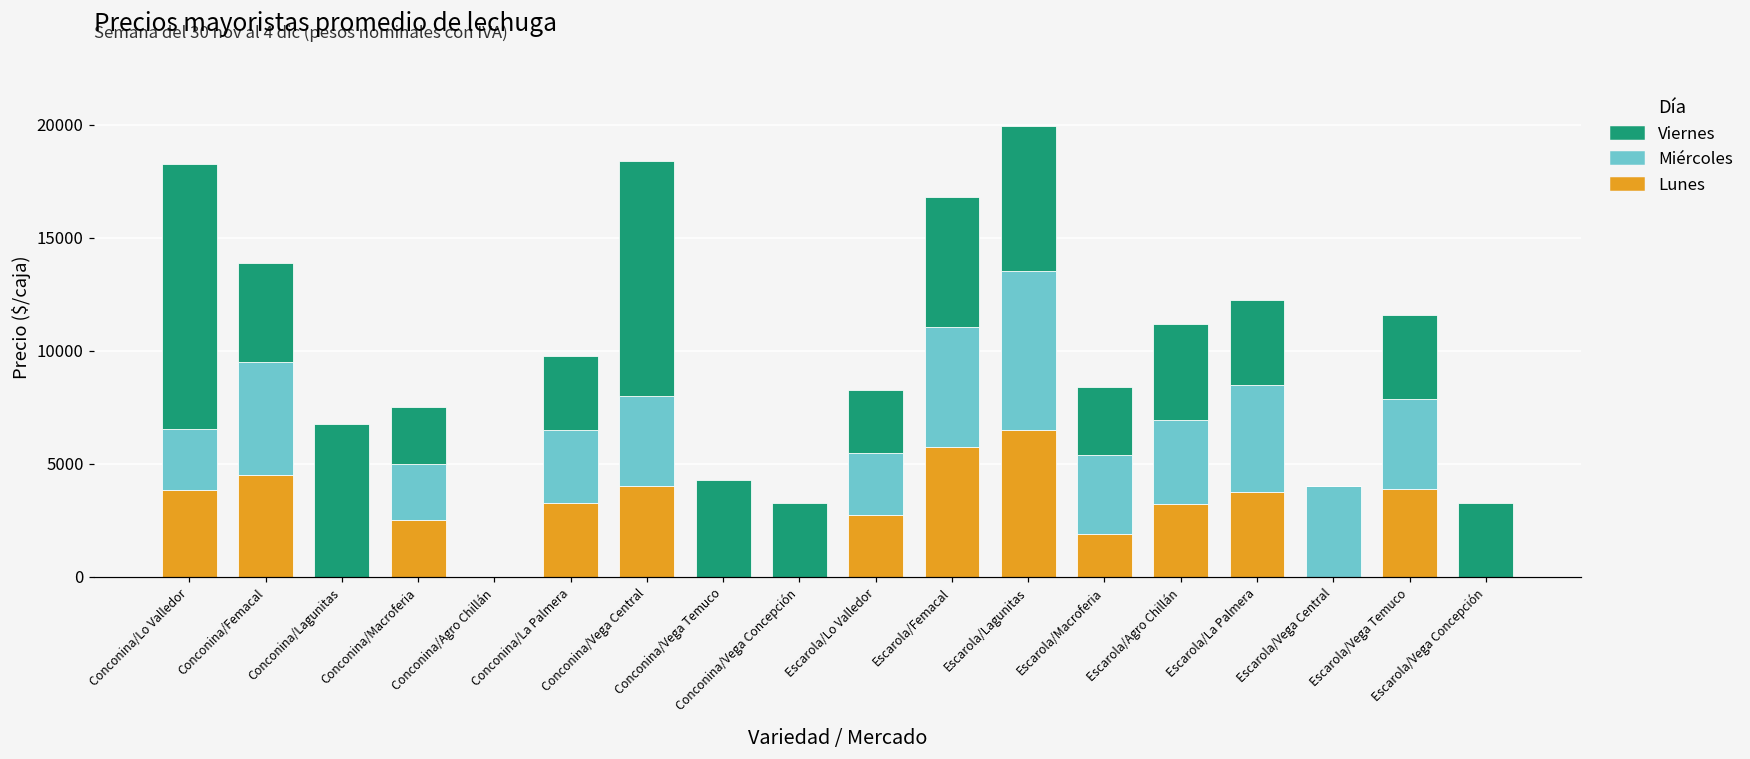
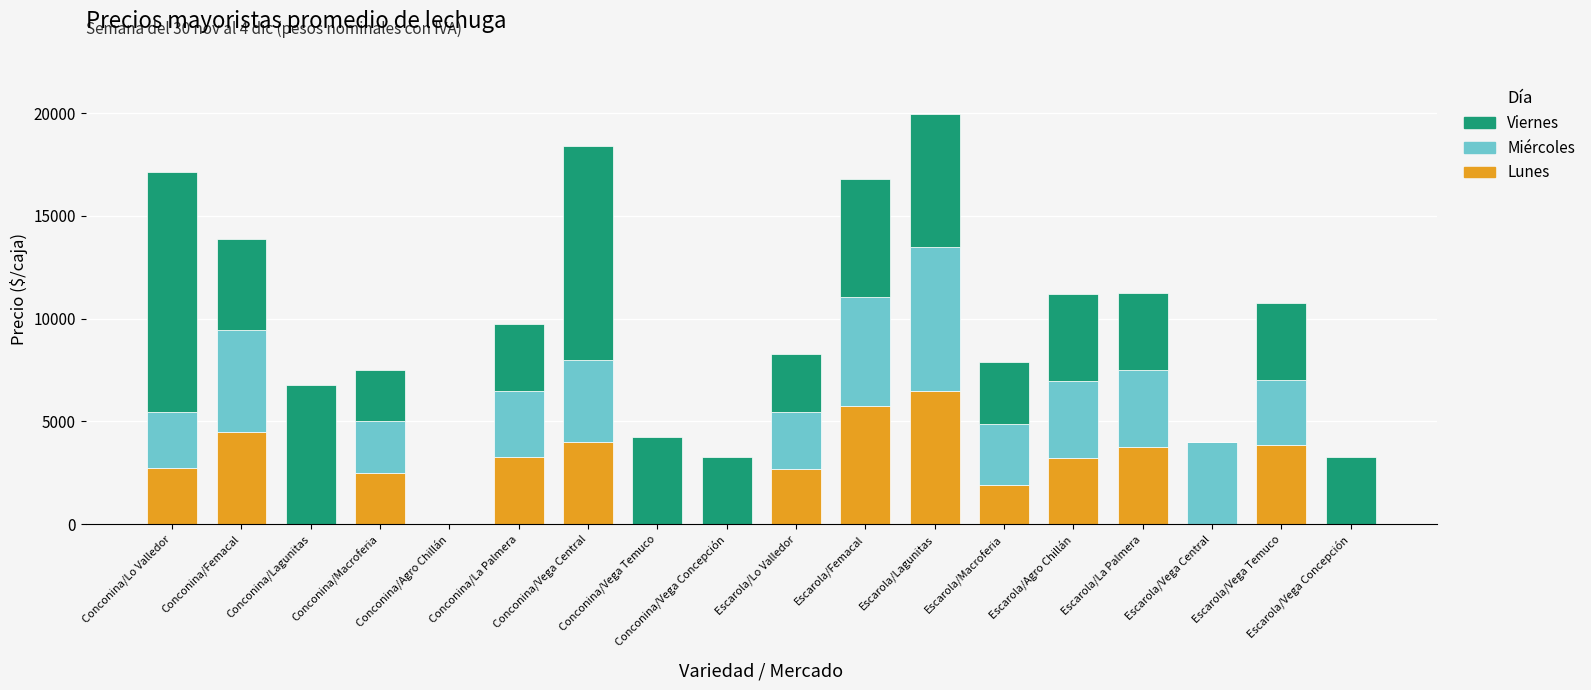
Lunes, Conconina/Lo Valledor: 3800 -> 2700
Miércoles, Escarola/Macroferia: 3500 -> 3000
Miércoles, Escarola/La Palmera: 4700 -> 3800
Miércoles, Escarola/Vega Temuco: 4000 -> 3200
